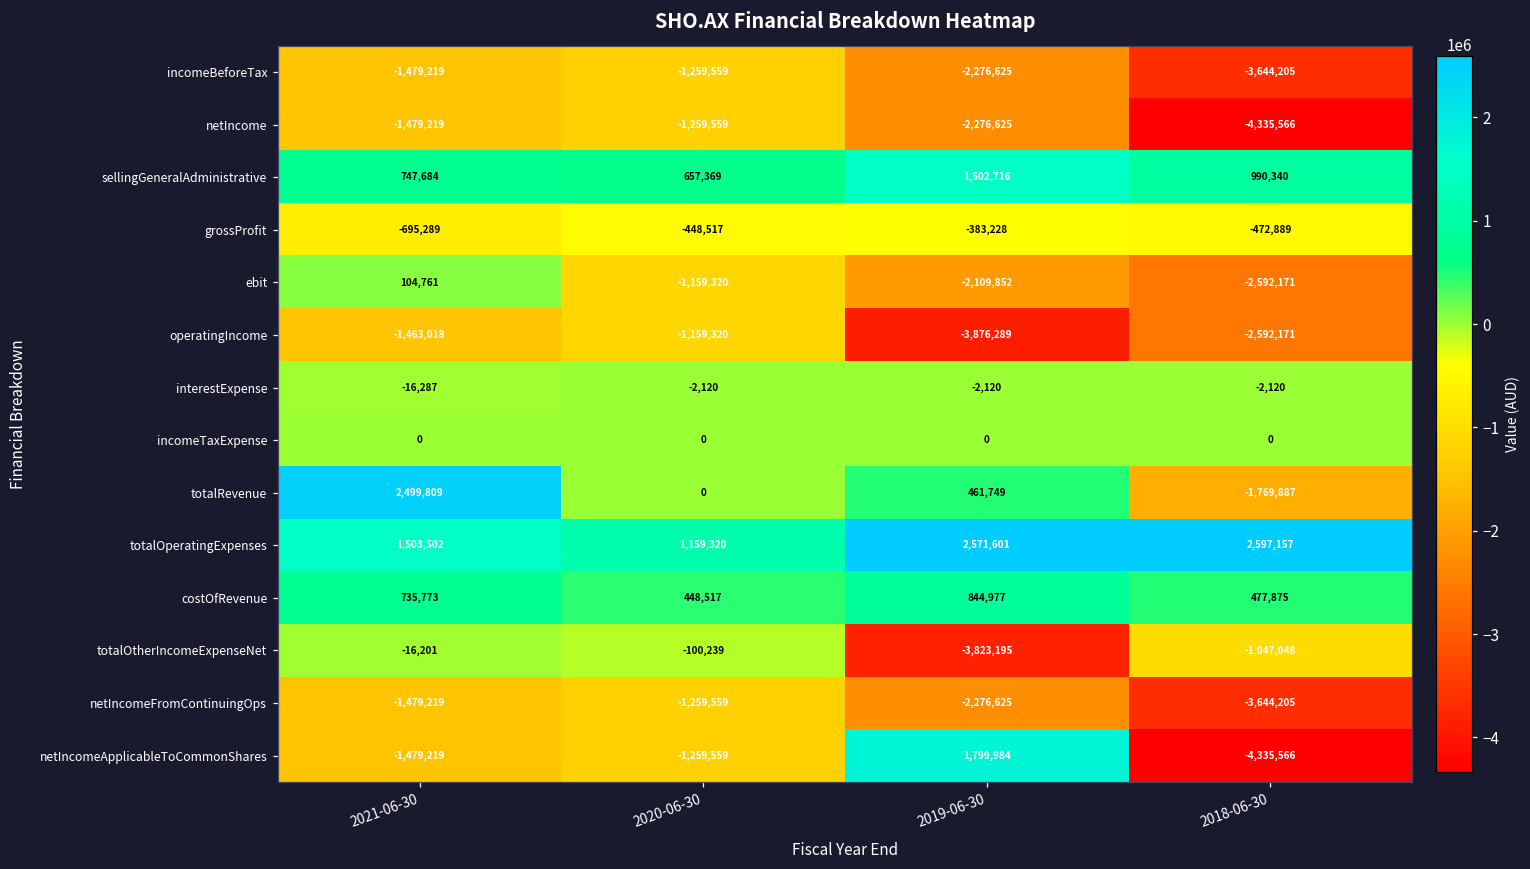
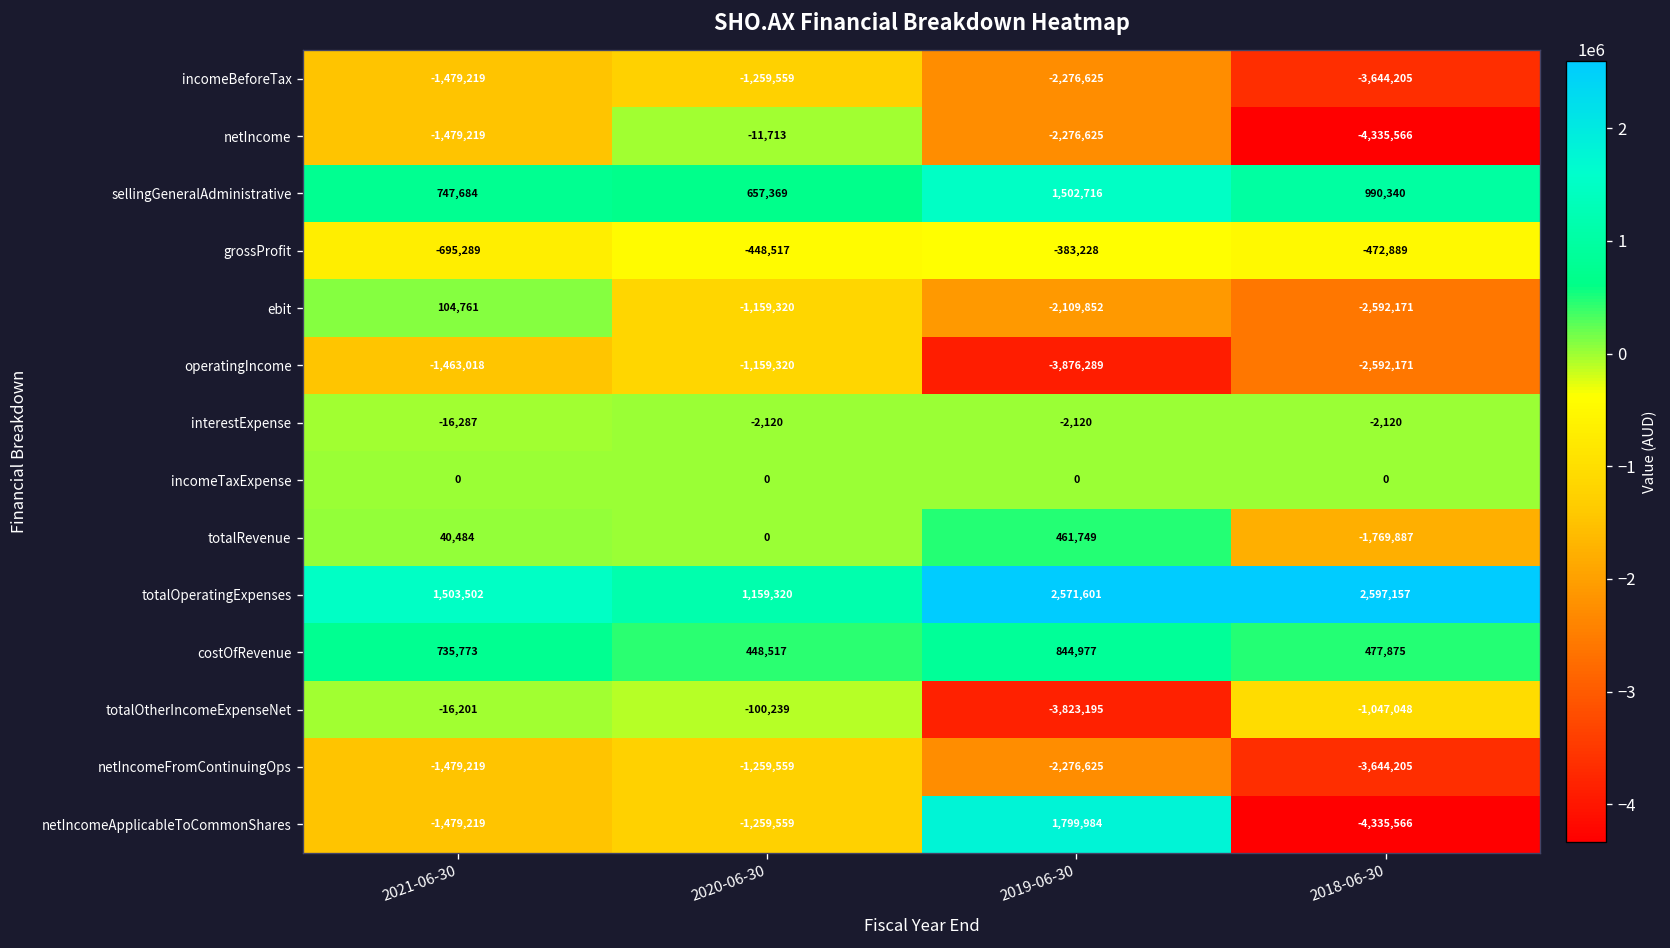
netIncome, 2020-06-30: -1,259,559 -> -11,713
totalRevenue, 2021-06-30: 2,499,809 -> 40,484
